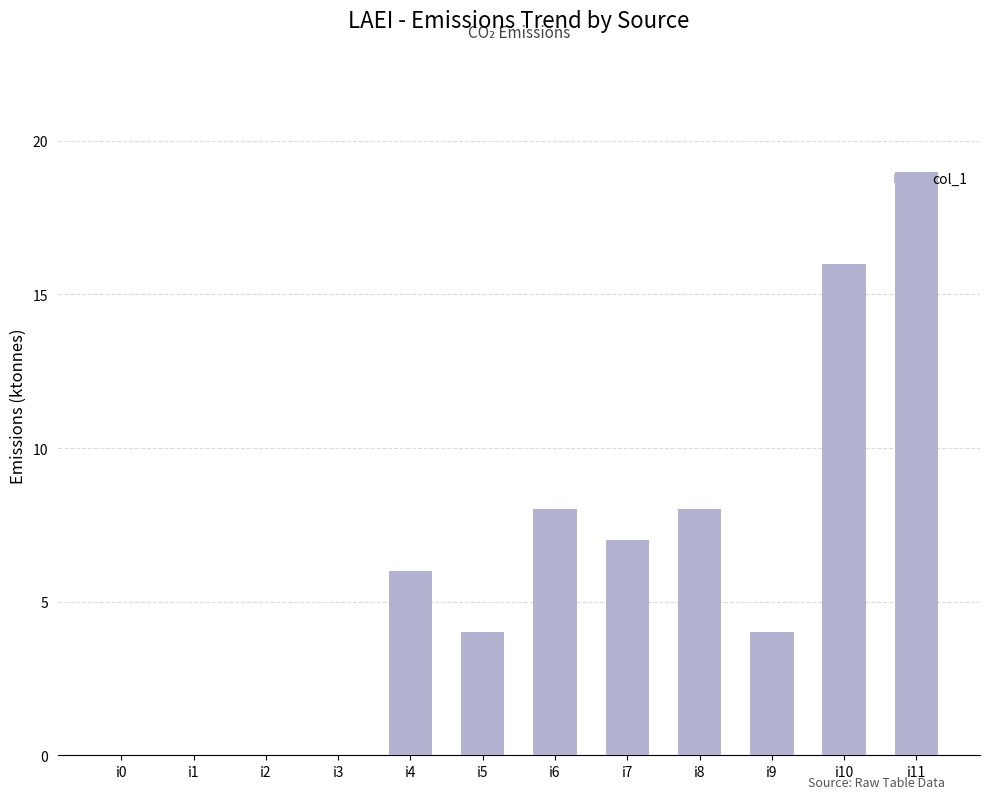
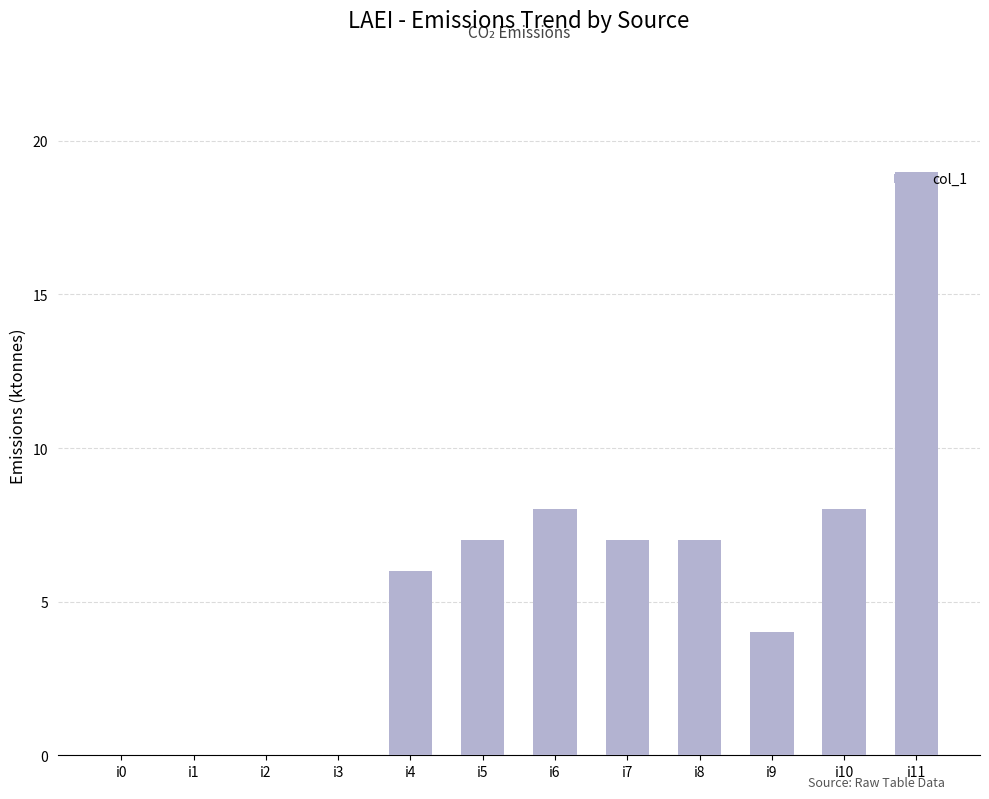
i5: 4 -> 7
i8: 8 -> 7
i10: 16 -> 8
